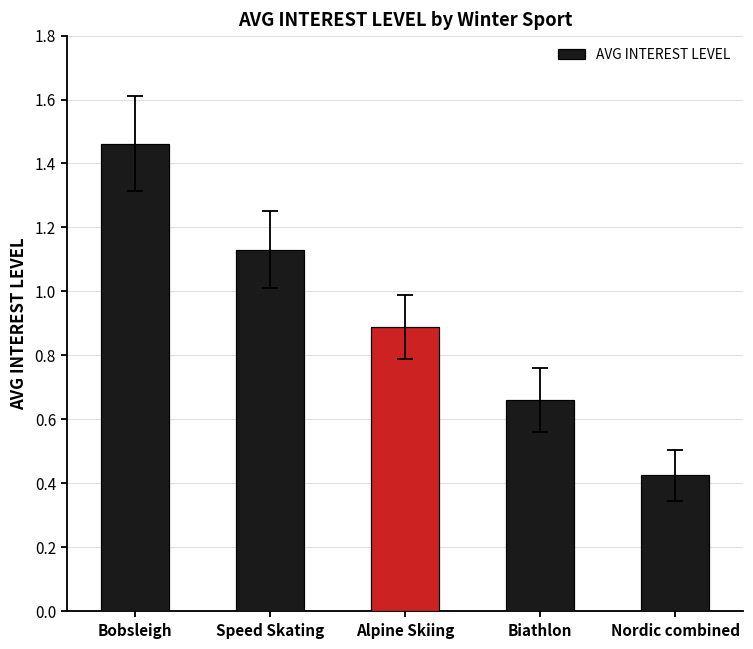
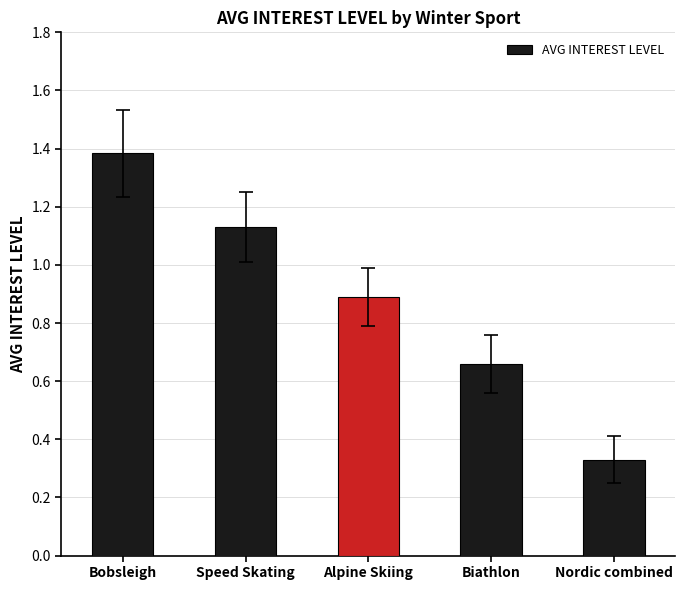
AVG INTEREST LEVEL, Bobsleigh: 1.46 -> 1.38
AVG INTEREST LEVEL, Nordic combined: 0.42 -> 0.33
